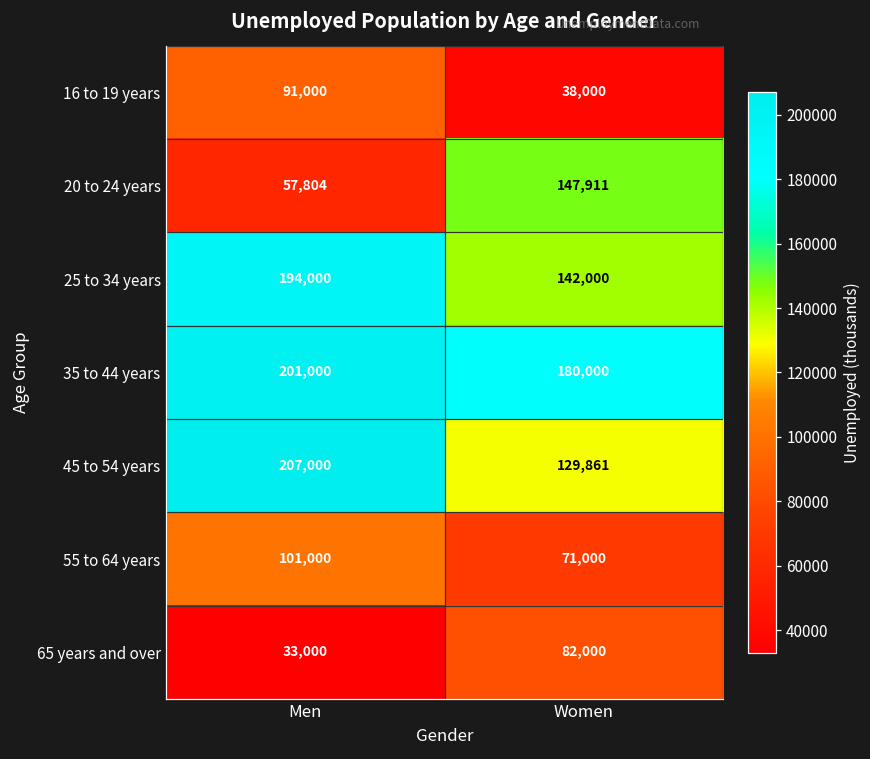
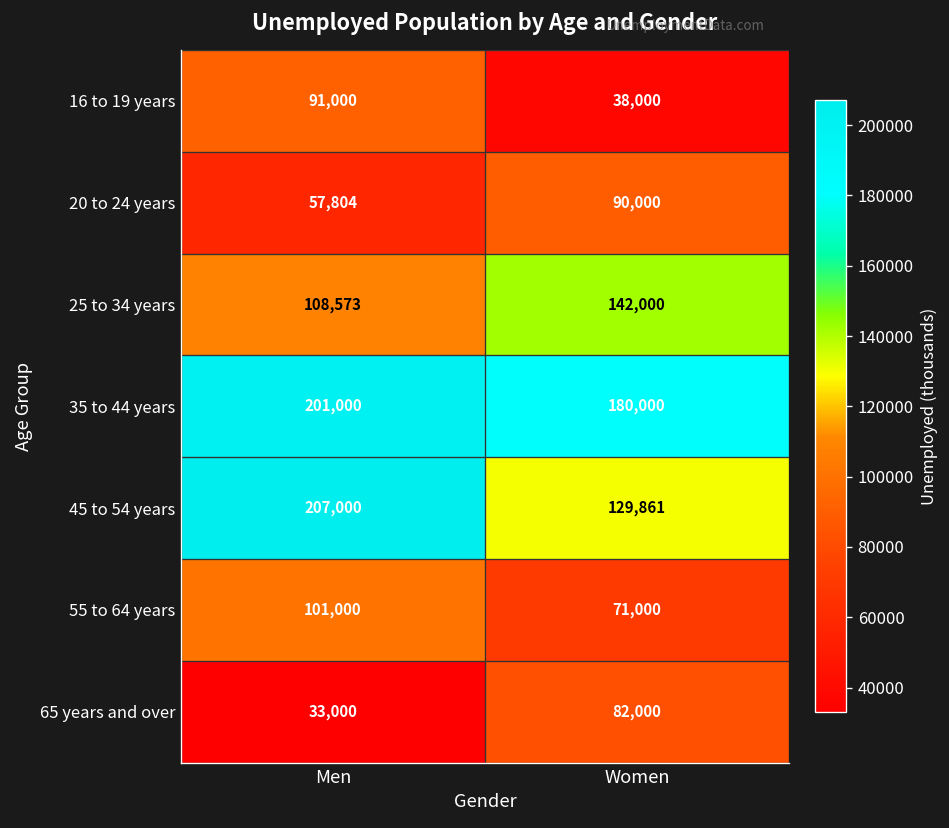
20 to 24 years, Women: 147,911 -> 90,000
25 to 34 years, Men: 194,000 -> 108,573
